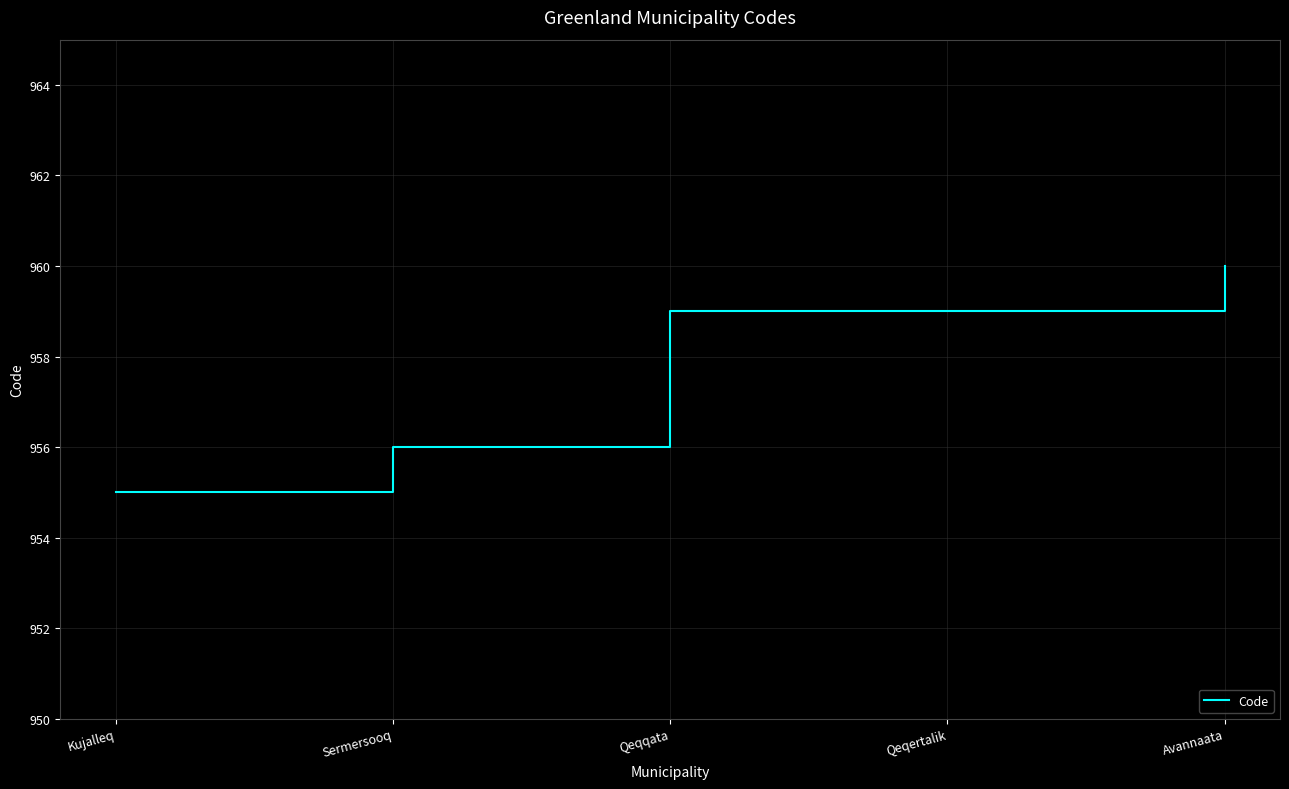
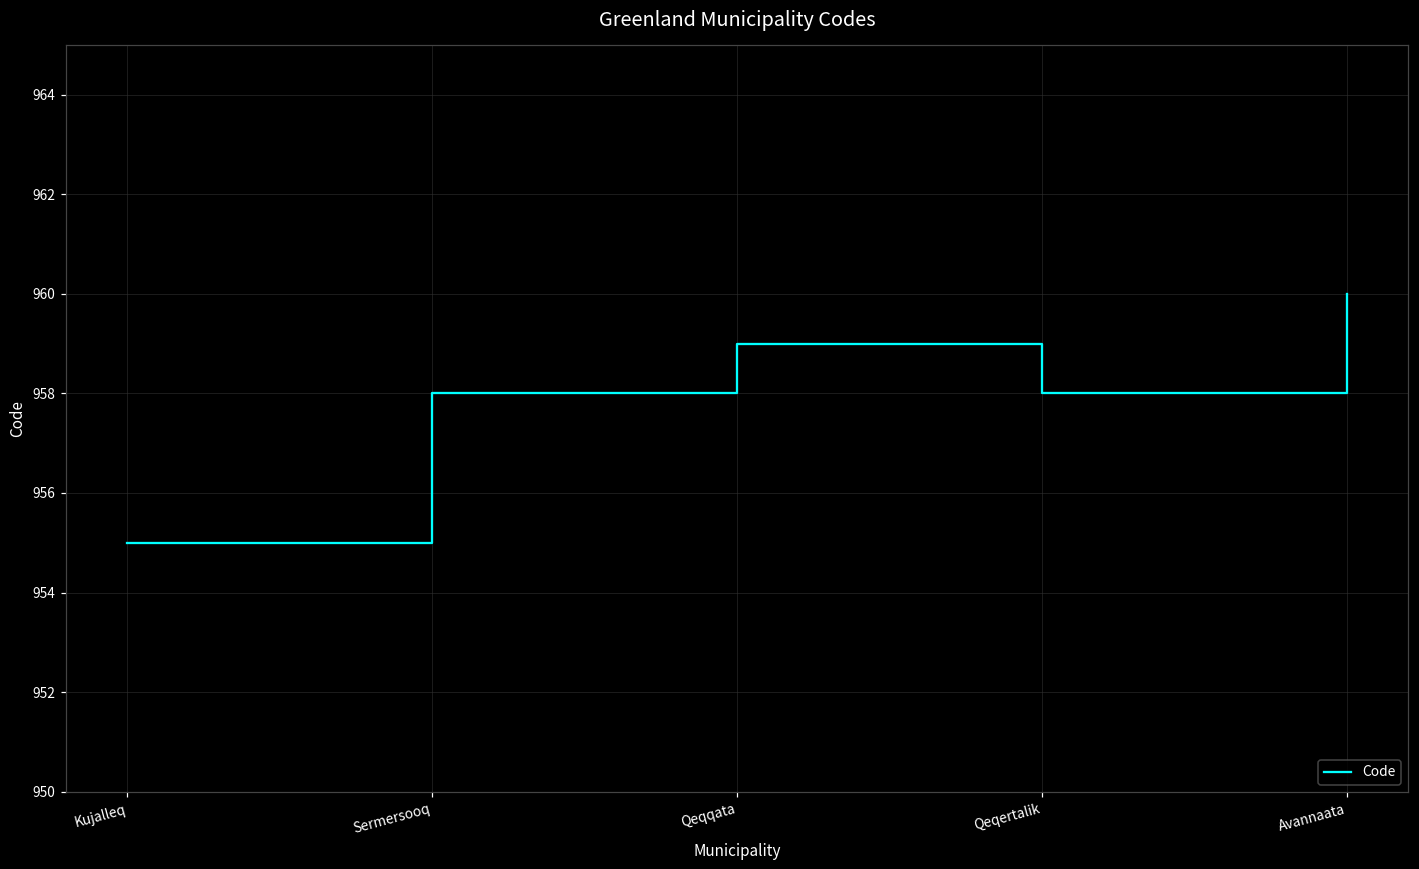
Sermersooq: 956 -> 958
Qeqertalik: 959 -> 958
